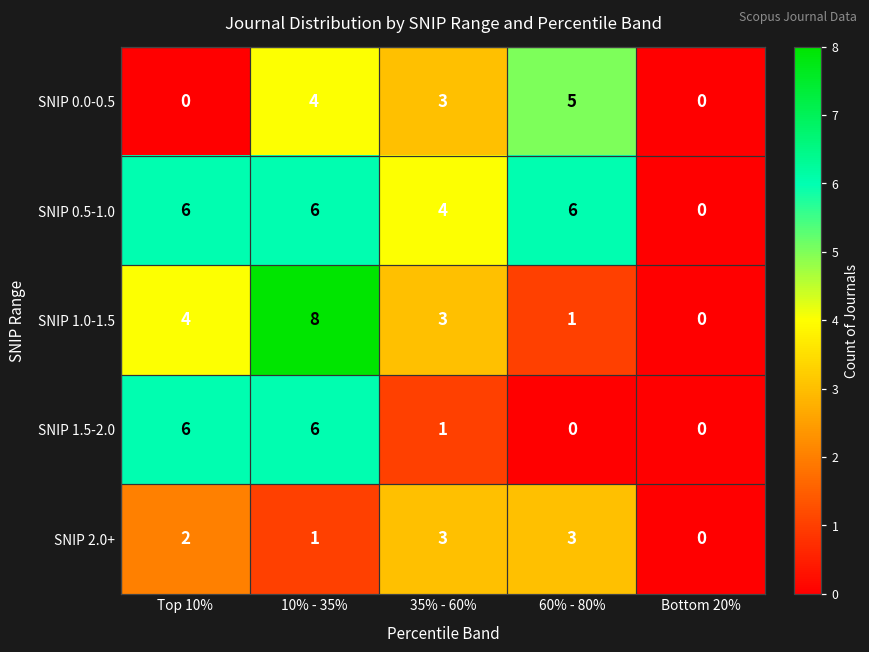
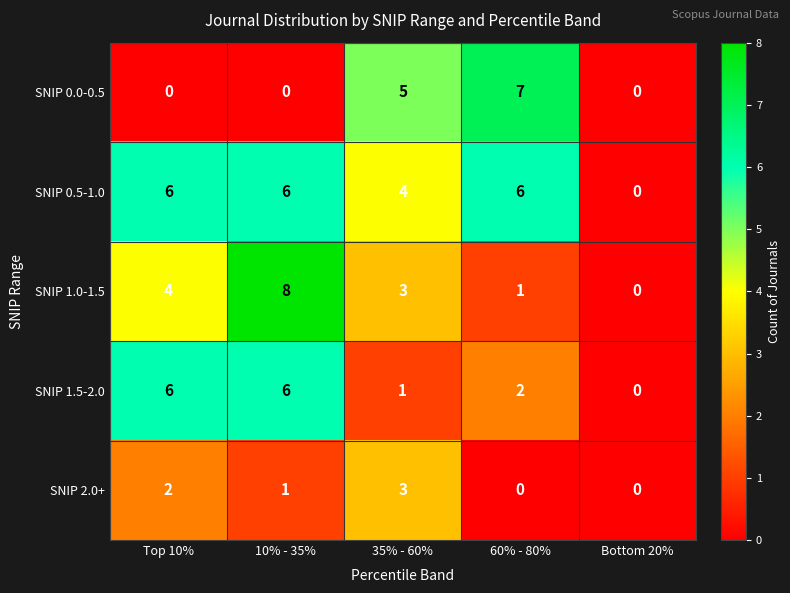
SNIP 0.0-0.5, 10% - 35%: 4 -> 0
SNIP 0.0-0.5, 35% - 60%: 3 -> 5
SNIP 0.0-0.5, 60% - 80%: 5 -> 7
SNIP 1.5-2.0, 60% - 80%: 0 -> 2
SNIP 2.0+, 60% - 80%: 3 -> 0
